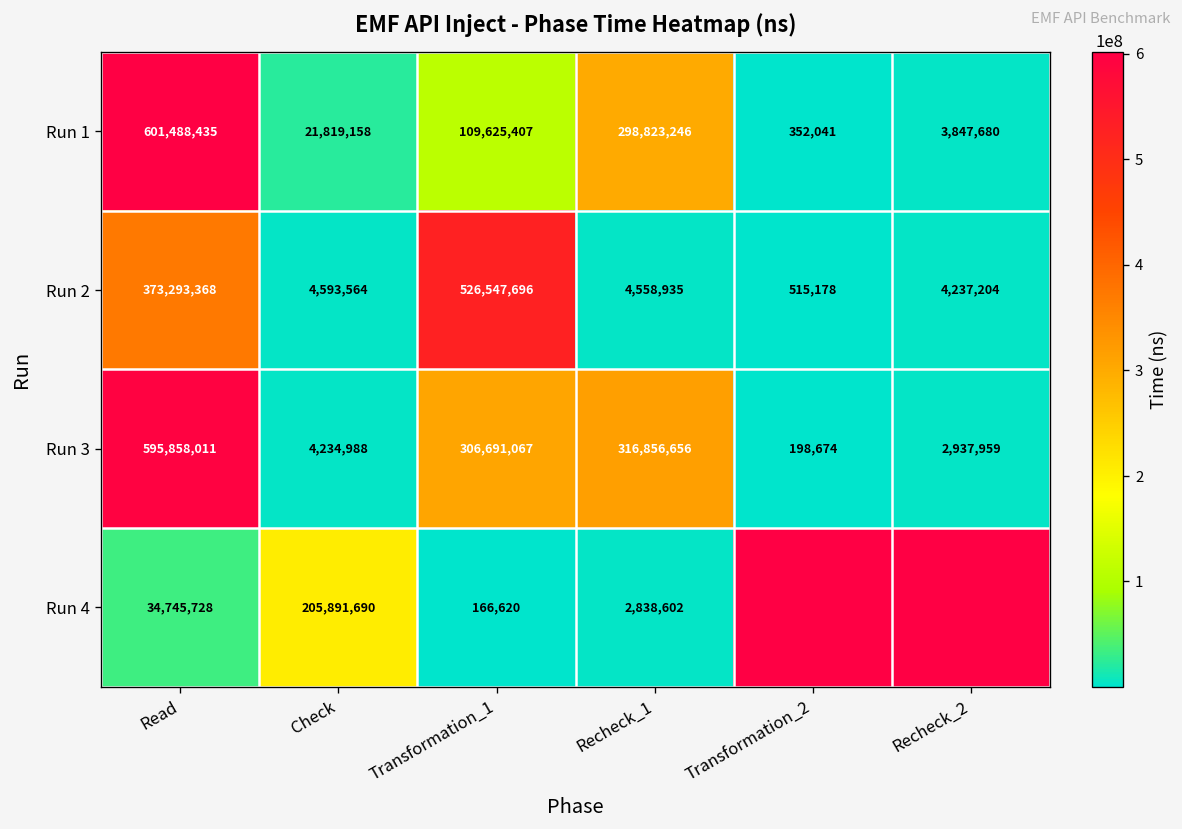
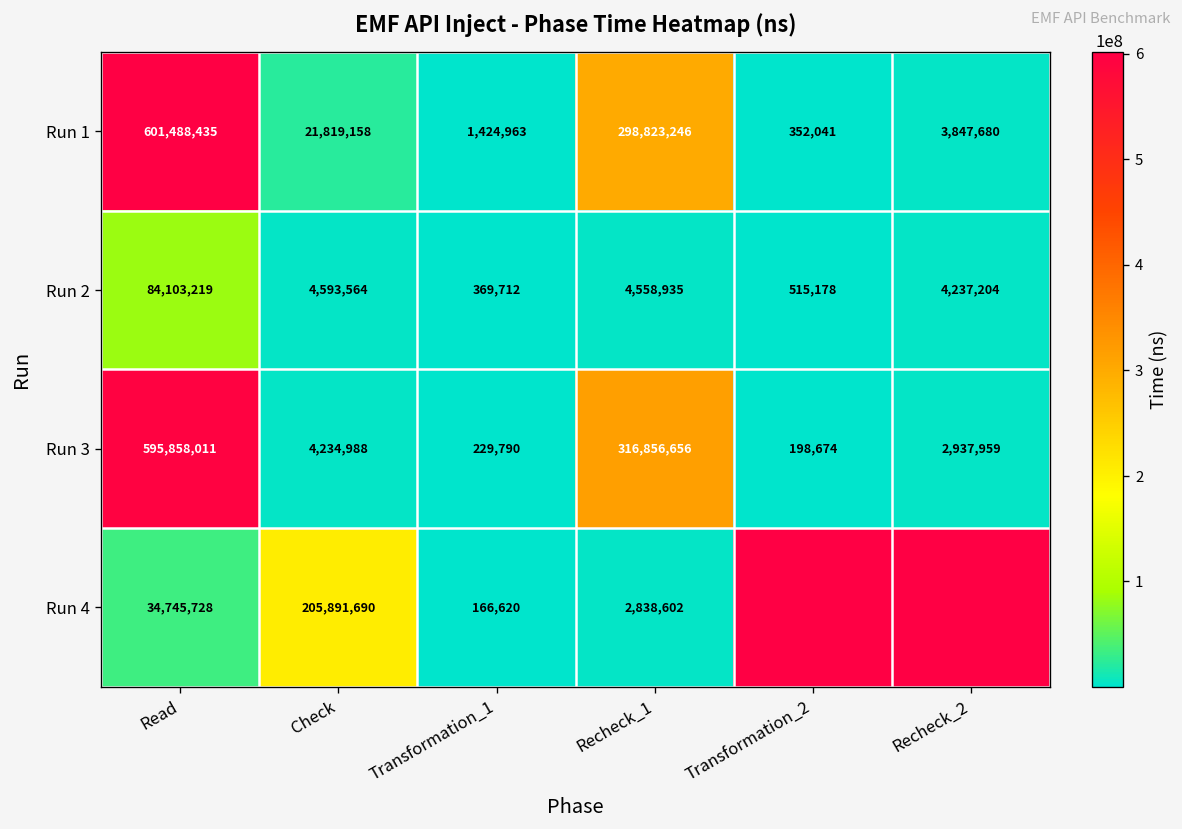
Run 1, Transformation_1: 109,625,407 -> 1,424,963
Run 2, Read: 373,293,368 -> 84,103,219
Run 2, Transformation_1: 526,547,696 -> 369,712
Run 3, Transformation_1: 306,691,067 -> 229,790
